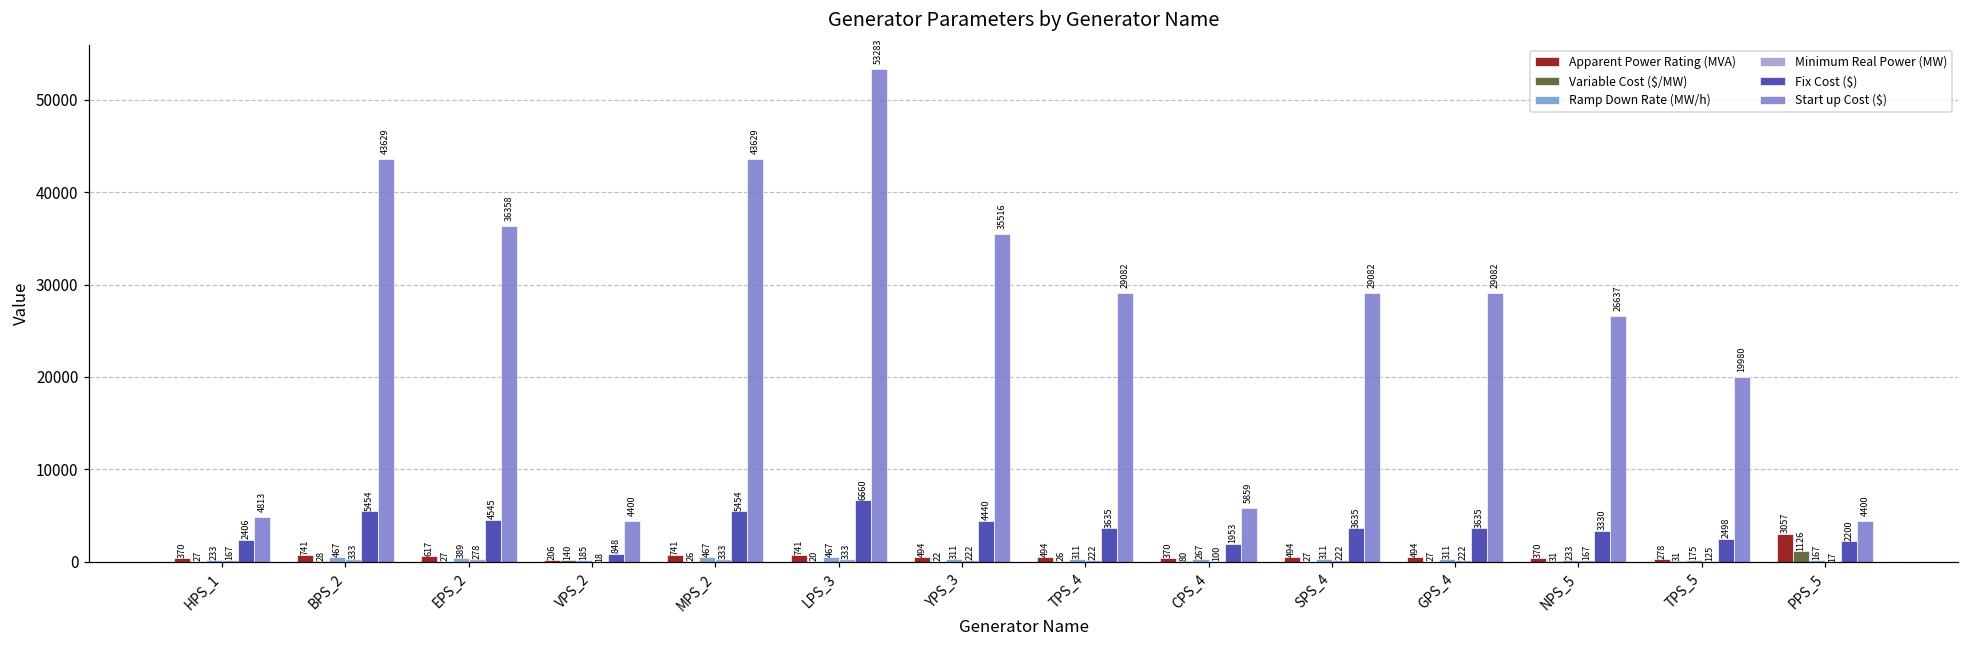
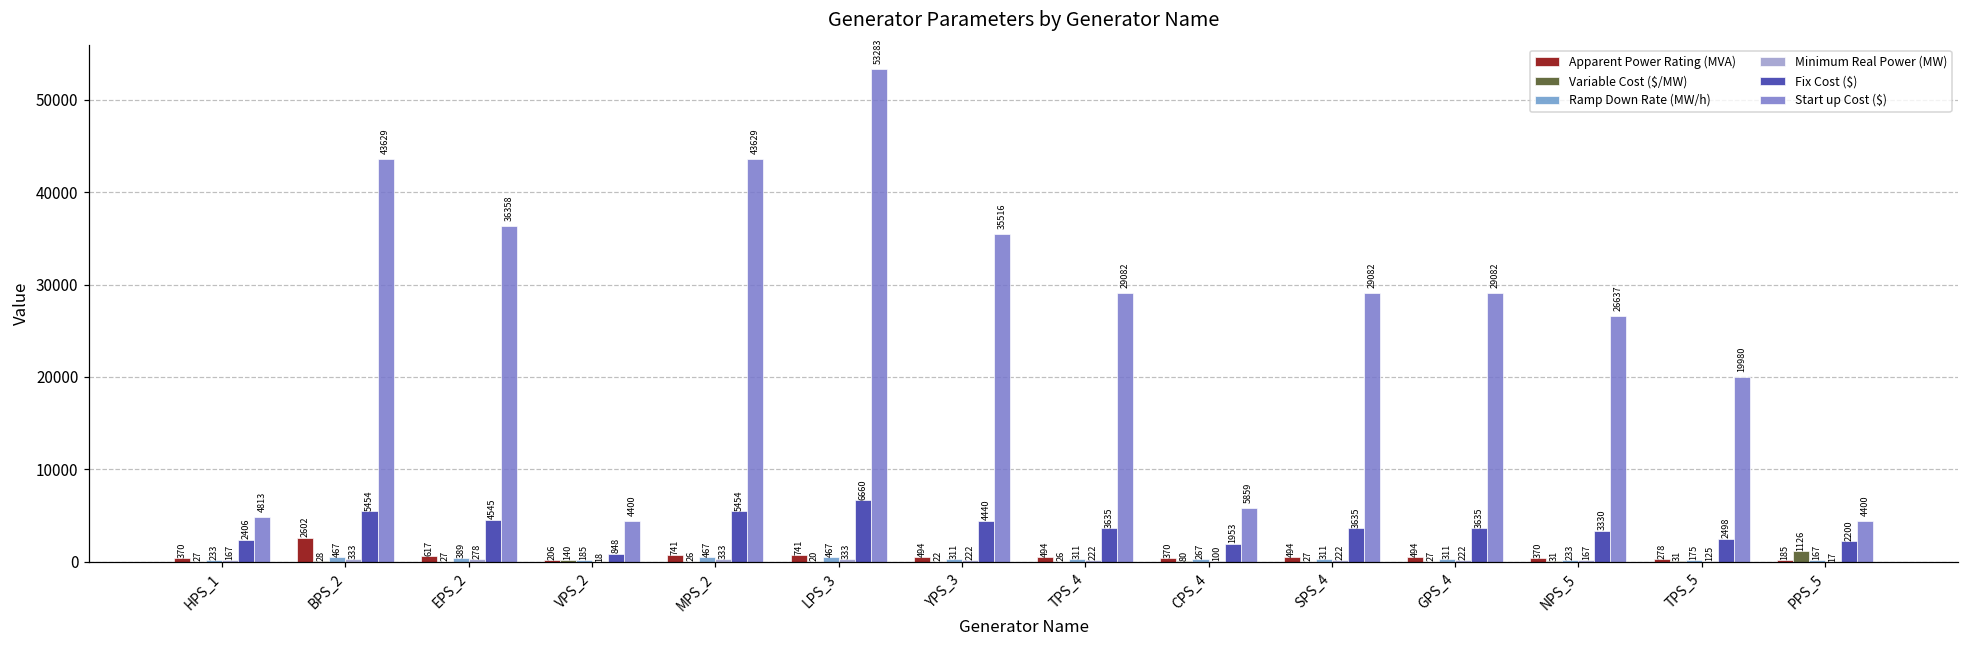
Apparent Power Rating (MVA), BPS_2: 741 -> 2602
Apparent Power Rating (MVA), PPS_5: 3057 -> 185
